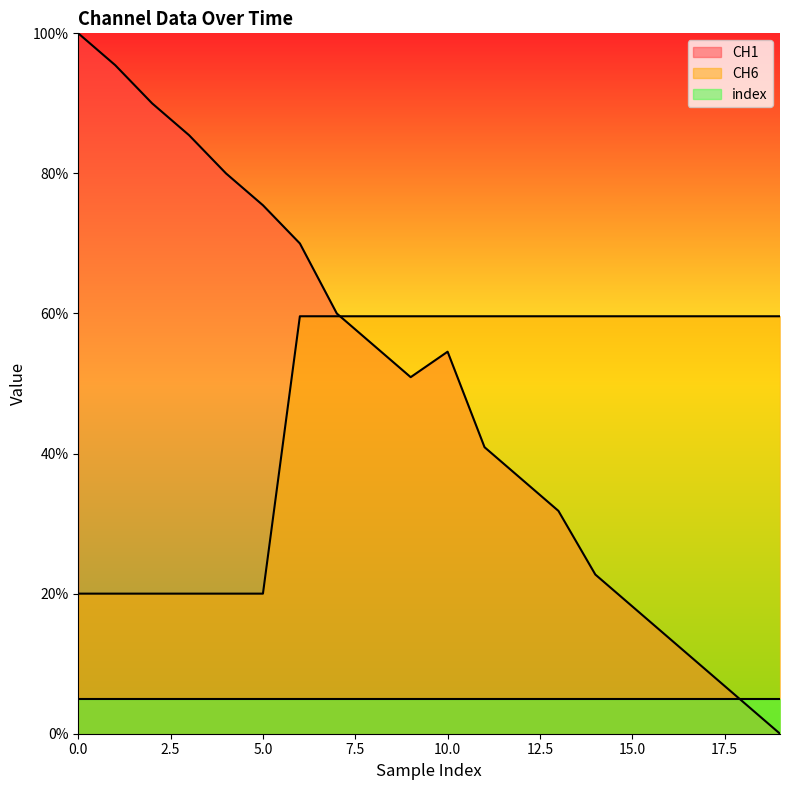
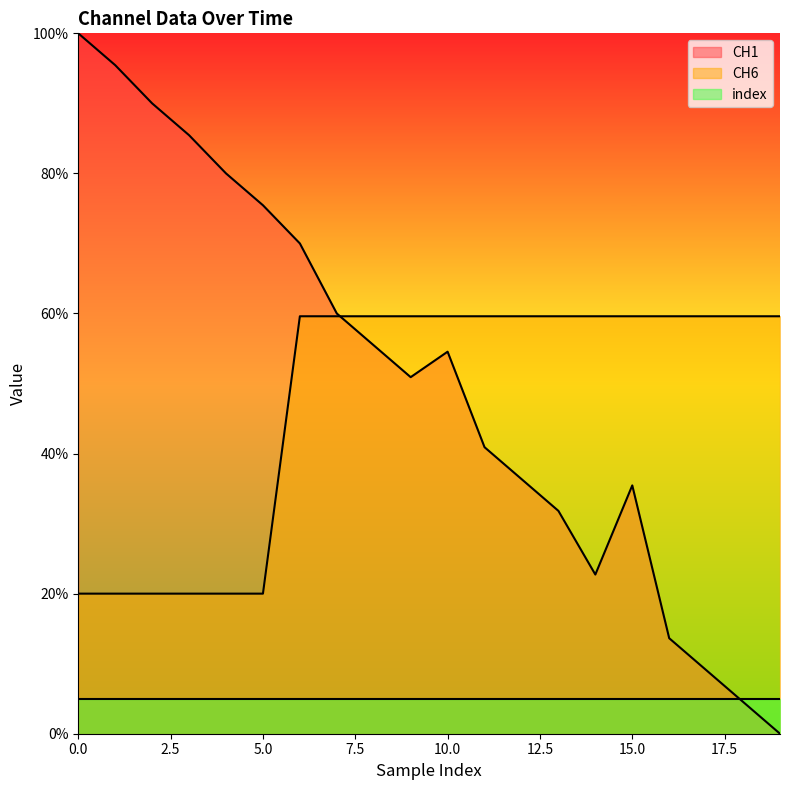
CH1, 15.0: 18% -> 35%
